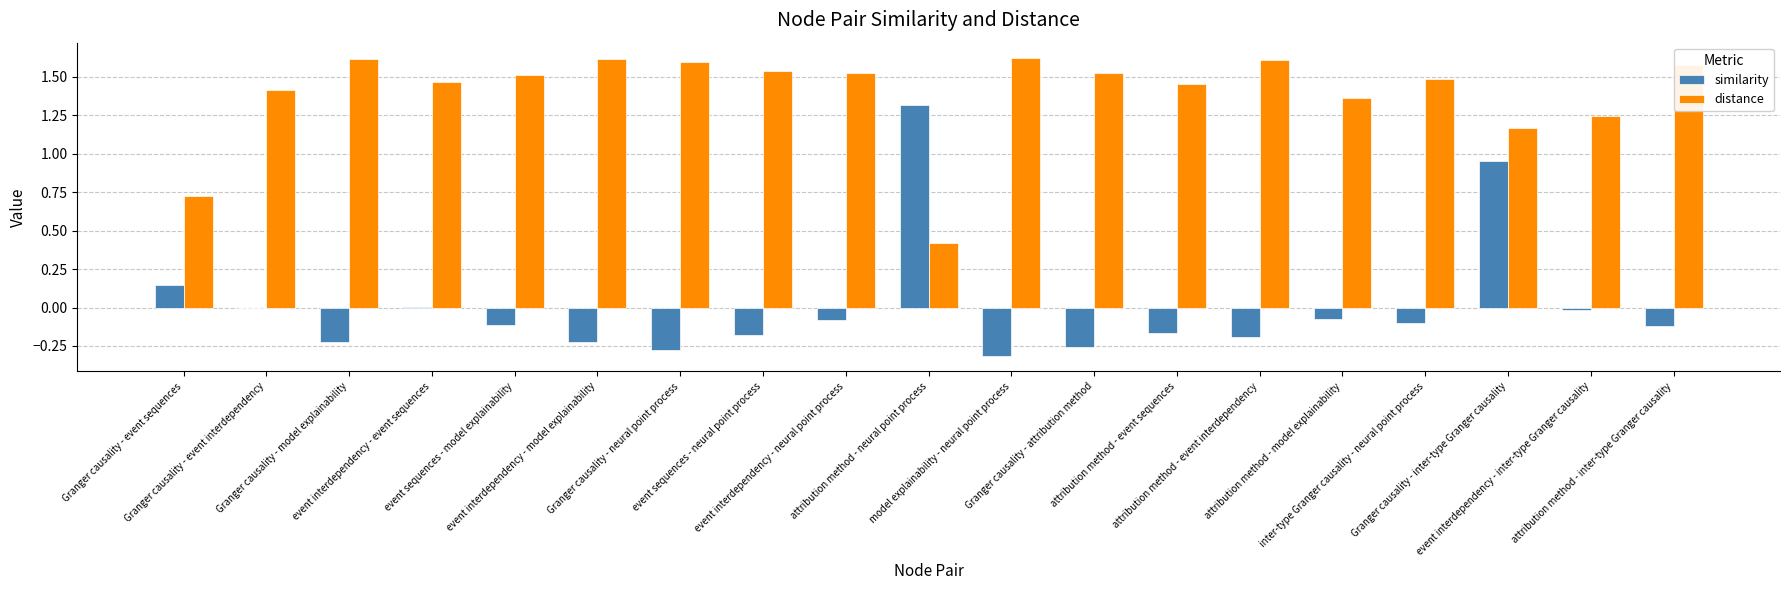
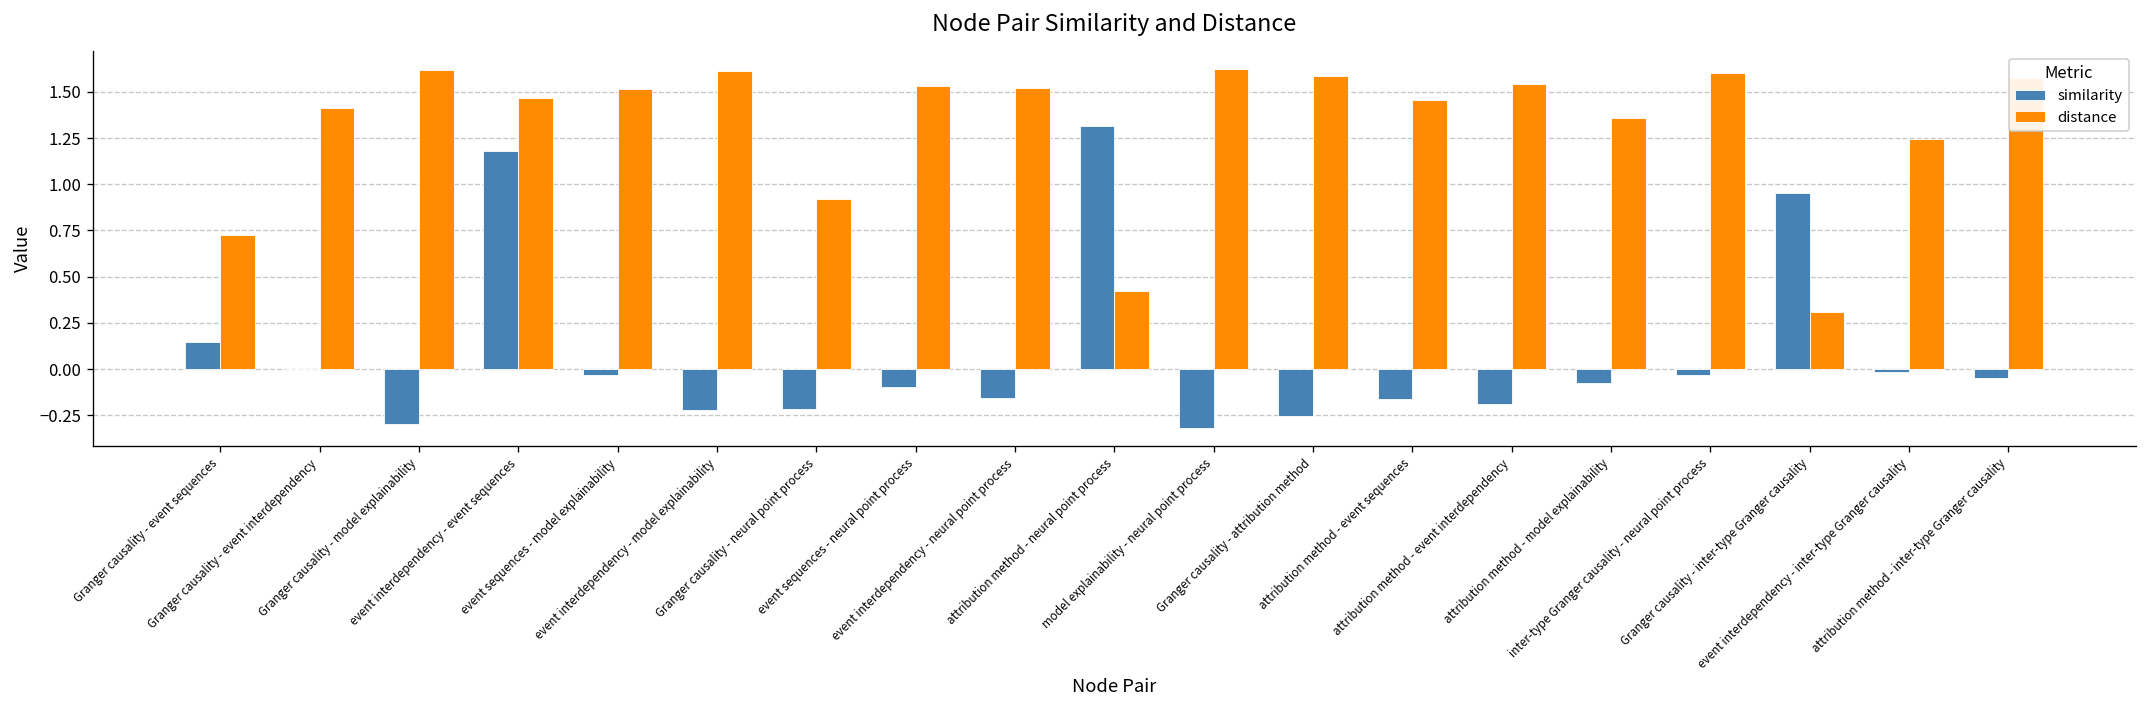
similarity, Granger causality - model explainability: -0.22 -> -0.30
similarity, event interdependency - event sequences: 0.01 -> 1.18
similarity, event sequences - model explainability: -0.11 -> -0.03
similarity, Granger causality - neural point process: -0.27 -> -0.22
distance, Granger causality - neural point process: 1.60 -> 0.92
similarity, event sequences - neural point process: -0.18 -> -0.10
similarity, event interdependency - neural point process: -0.08 -> -0.16
distance, Granger causality - attribution method: 1.52 -> 1.58
distance, attribution method - event interdependency: 1.61 -> 1.54
similarity, inter-type Granger causality - neural point process: -0.10 -> -0.03
distance, inter-type Granger causality - neural point process: 1.48 -> 1.60
distance, Granger causality - inter-type Granger causality: 1.17 -> 0.31
similarity, attribution method - inter-type Granger causality: -0.12 -> -0.05
